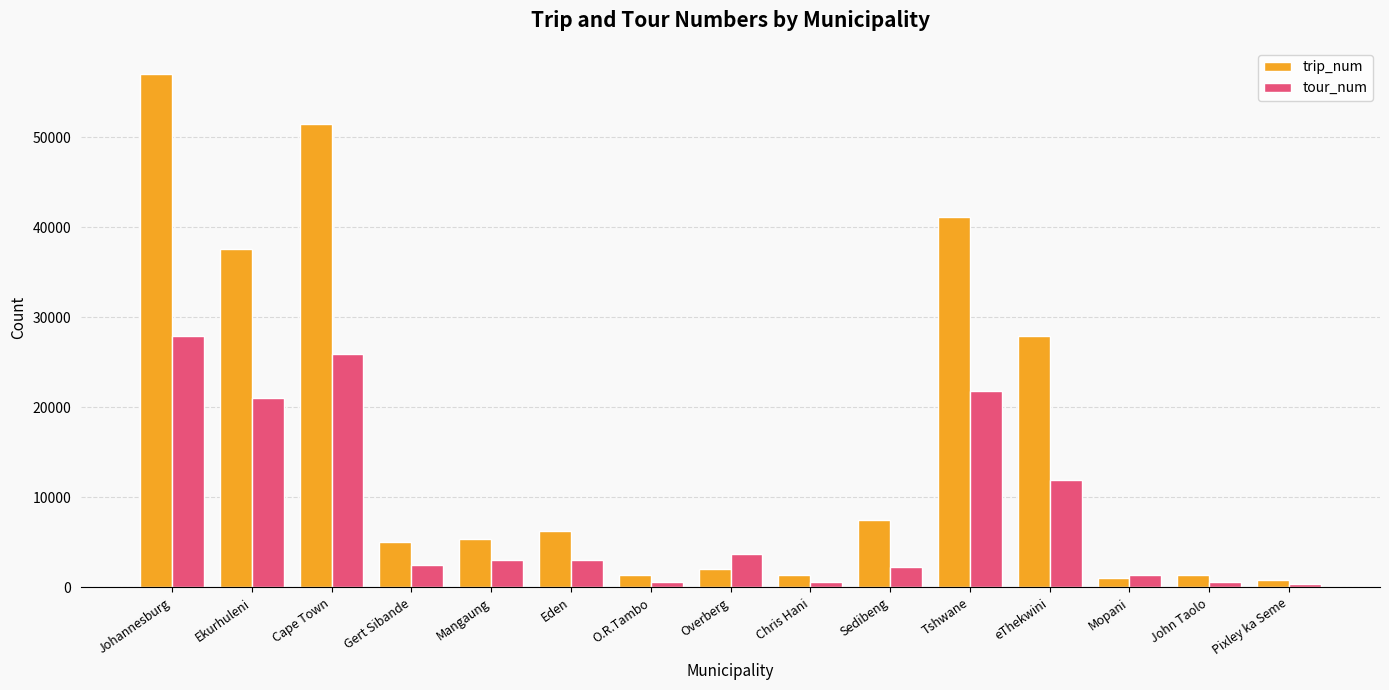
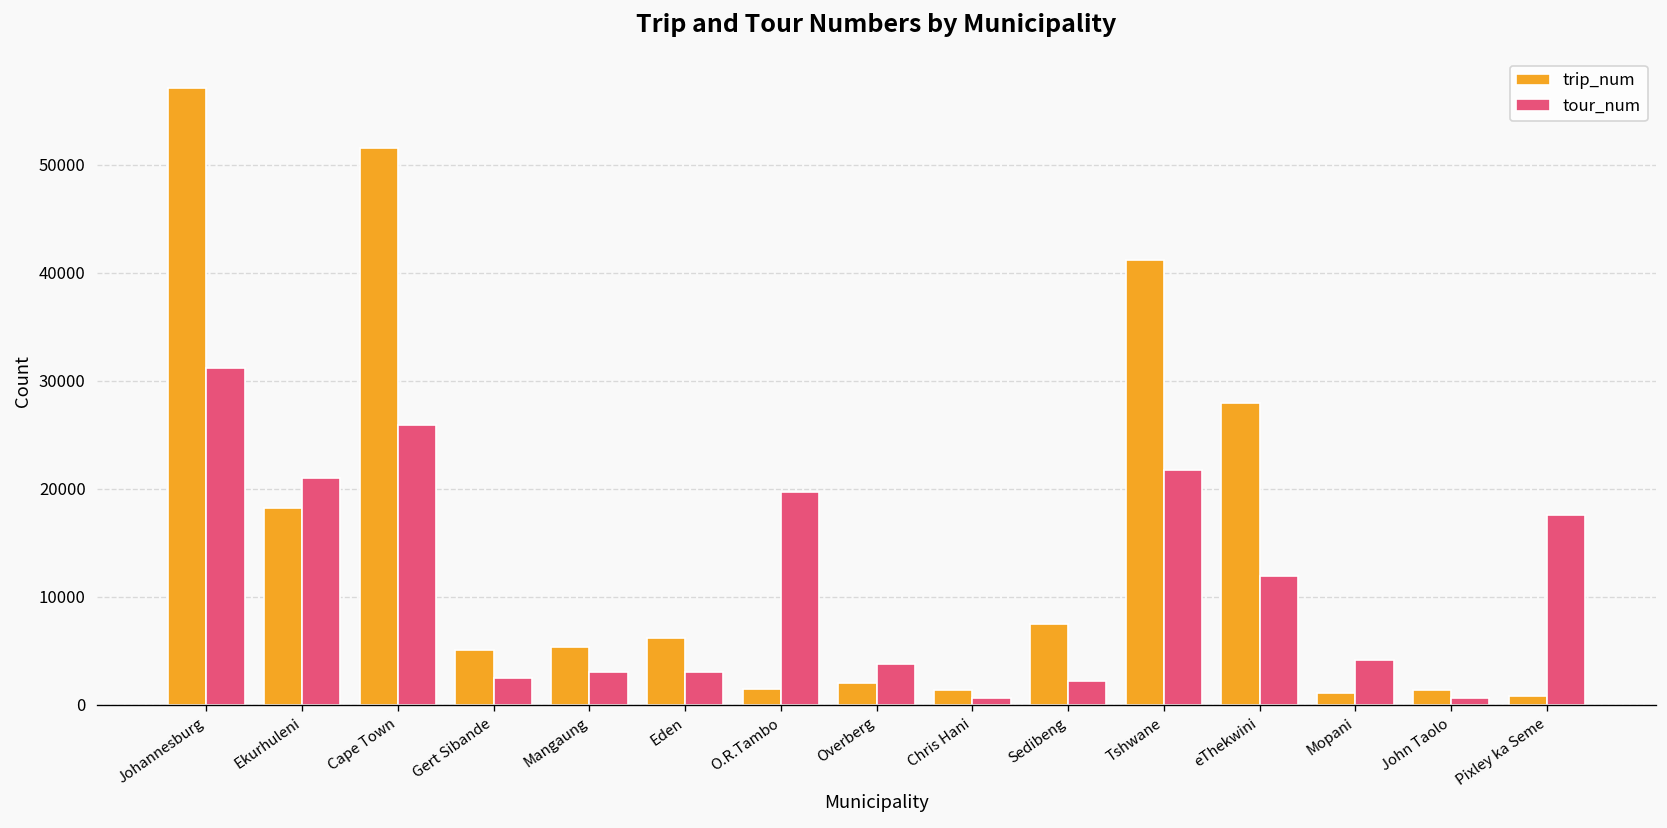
tour_num, Johannesburg: 28000 -> 31000
trip_num, Ekurhuleni: 38000 -> 18000
tour_num, O.R.Tambo: 1000 -> 20000
tour_num, Mopani: 1000 -> 4000
tour_num, Pixley ka Seme: 0 -> 18000
